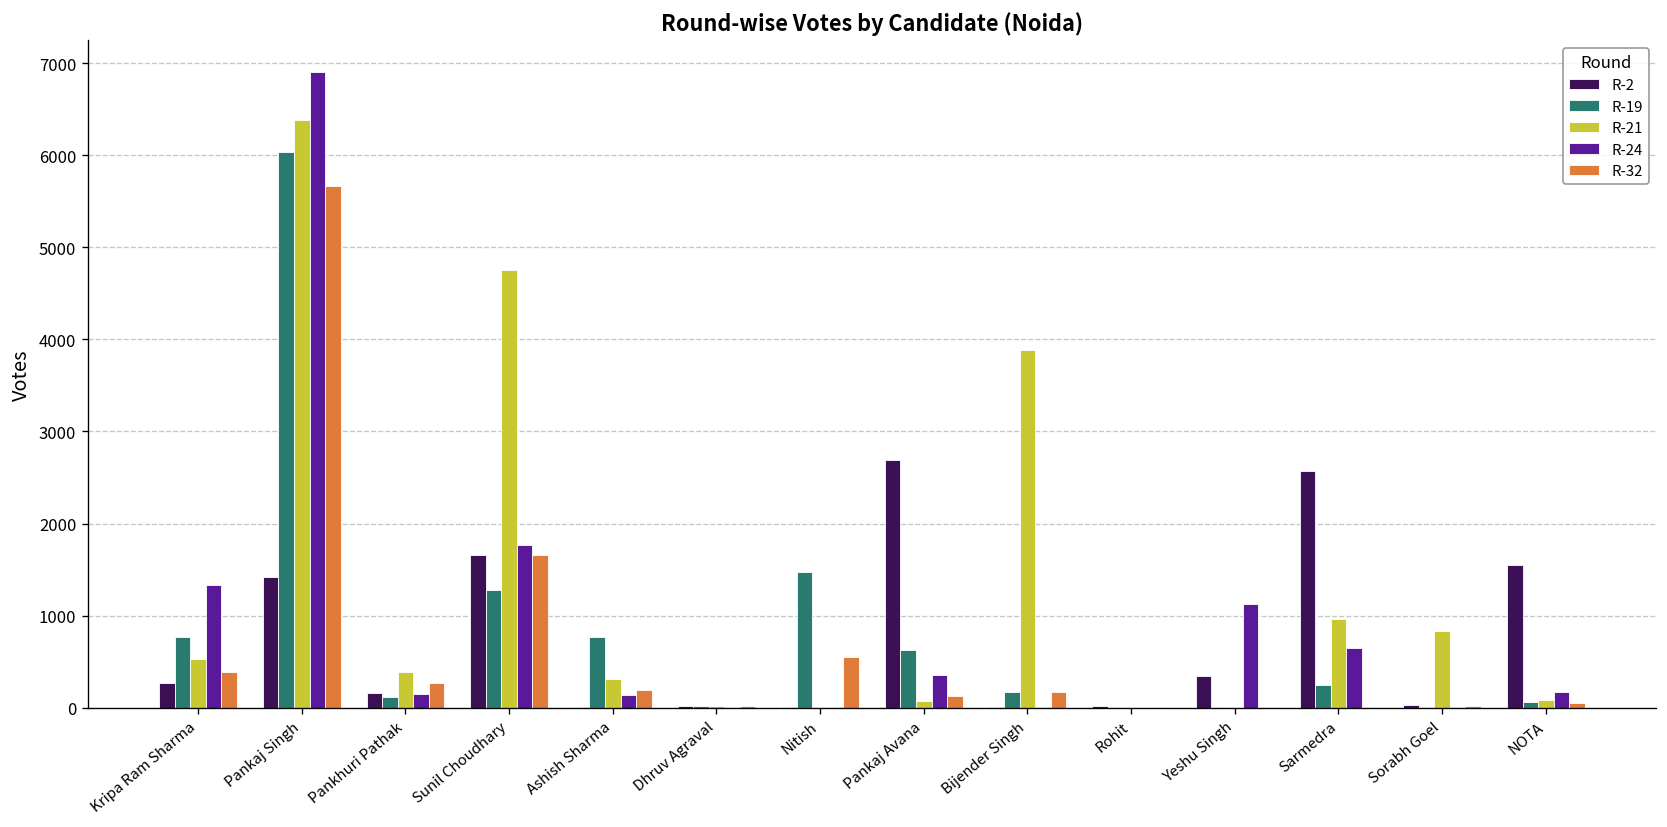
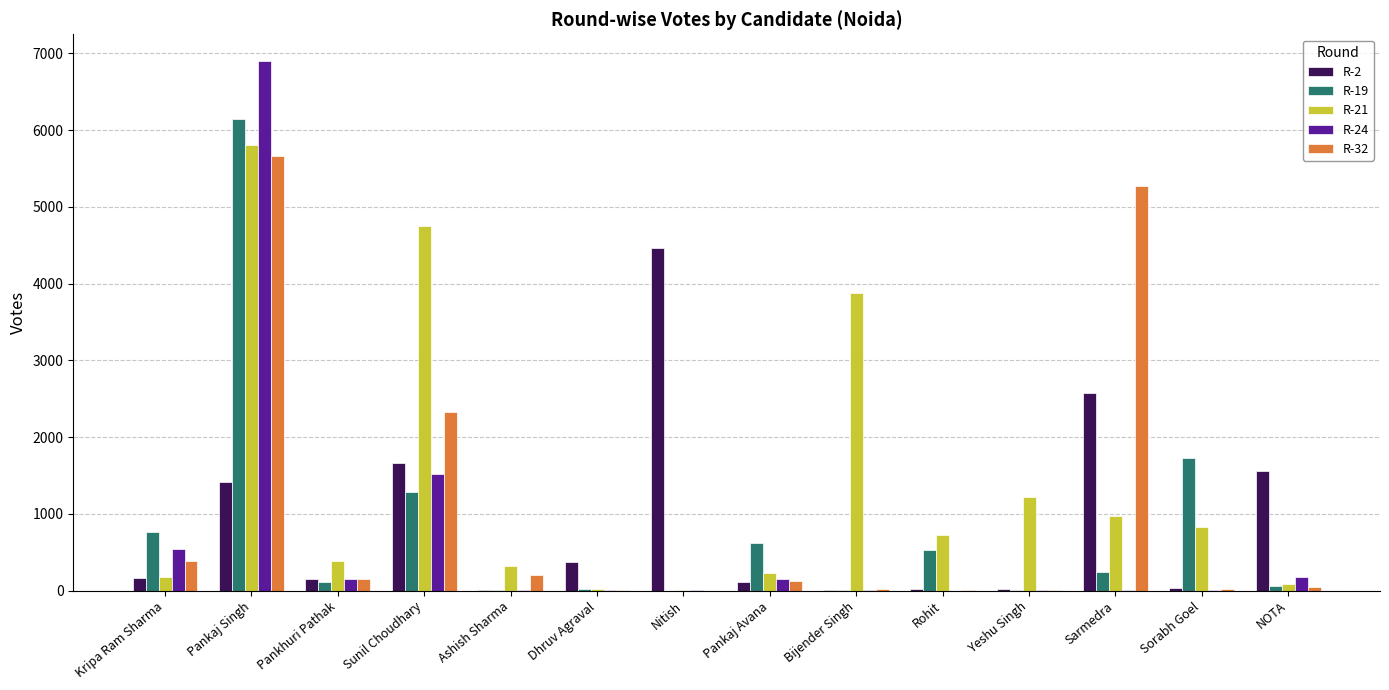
R-2, Kripa Ram Sharma: 300 -> 200
R-21, Kripa Ram Sharma: 500 -> 200
R-24, Kripa Ram Sharma: 1300 -> 500
R-19, Pankaj Singh: 6000 -> 6200
R-21, Pankaj Singh: 6400 -> 5800
R-32, Pankhuri Pathak: 300 -> 100
R-24, Sunil Choudhary: 1800 -> 1500
R-32, Sunil Choudhary: 1700 -> 2300
R-19, Ashish Sharma: 800 -> 0
R-24, Ashish Sharma: 100 -> 0
R-2, Dhruv Agraval: 0 -> 400
R-2, Nitish: 0 -> 4500
R-19, Nitish: 1500 -> 0
R-32, Nitish: 500 -> 0
R-2, Pankaj Avana: 2700 -> 100
R-21, Pankaj Avana: 100 -> 200
R-24, Pankaj Avana: 400 -> 100
R-19, Bijender Singh: 200 -> 0
R-32, Bijender Singh: 200 -> 0
R-19, Rohit: 0 -> 500
R-21, Rohit: 0 -> 700
R-2, Yeshu Singh: 300 -> 0
R-21, Yeshu Singh: 0 -> 1200
R-24, Yeshu Singh: 1100 -> 0
R-24, Sarmedra: 600 -> 0
R-32, Sarmedra: 0 -> 5300
R-19, Sorabh Goel: 0 -> 1700
